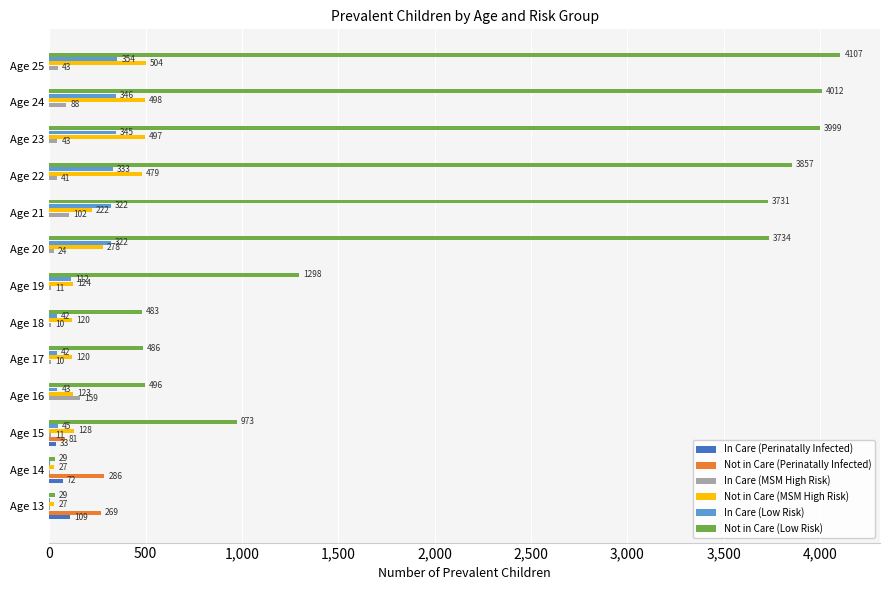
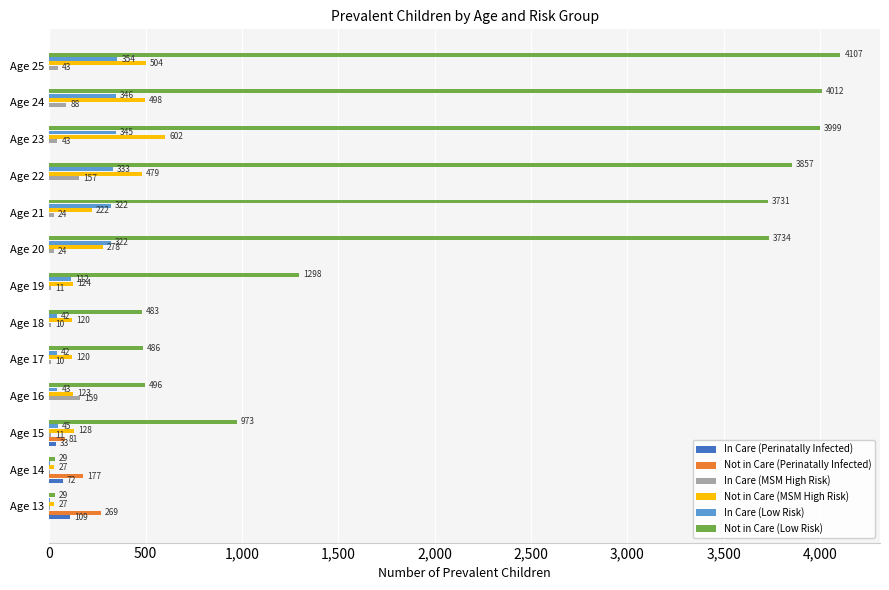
Not in Care (MSM High Risk), Age 23: 497 -> 602
In Care (MSM High Risk), Age 22: 41 -> 157
In Care (MSM High Risk), Age 21: 102 -> 24
Not in Care (Perinatally Infected), Age 14: 286 -> 177
